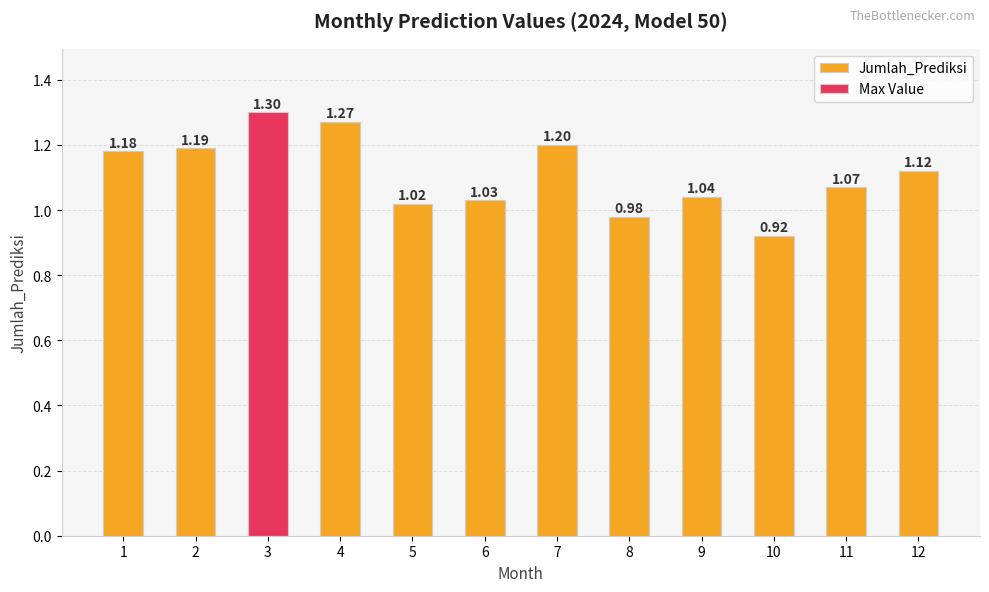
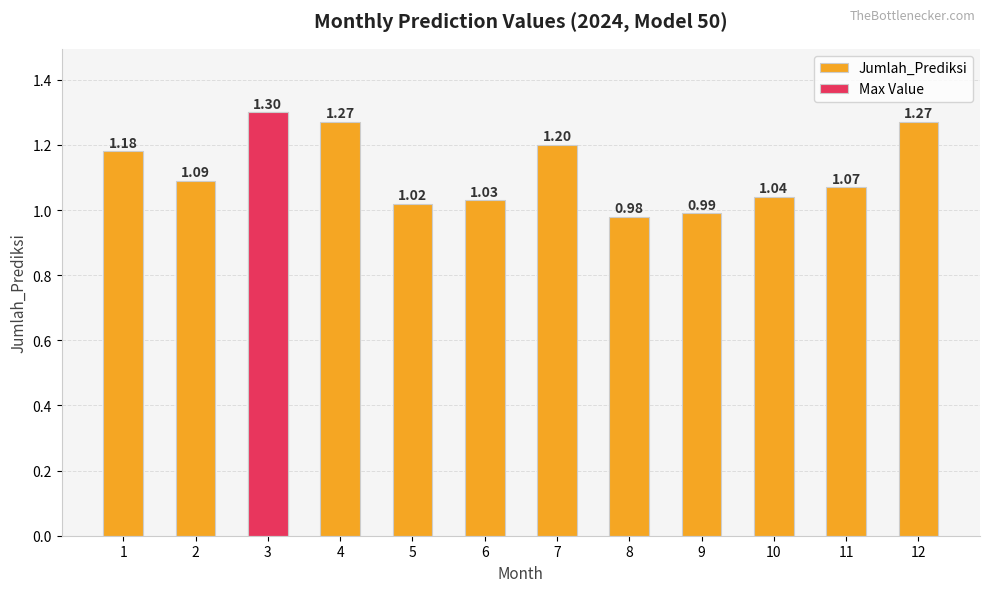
Jumlah_Prediksi, 2: 1.19 -> 1.09
Jumlah_Prediksi, 9: 1.04 -> 0.99
Jumlah_Prediksi, 10: 0.92 -> 1.04
Jumlah_Prediksi, 12: 1.12 -> 1.27
